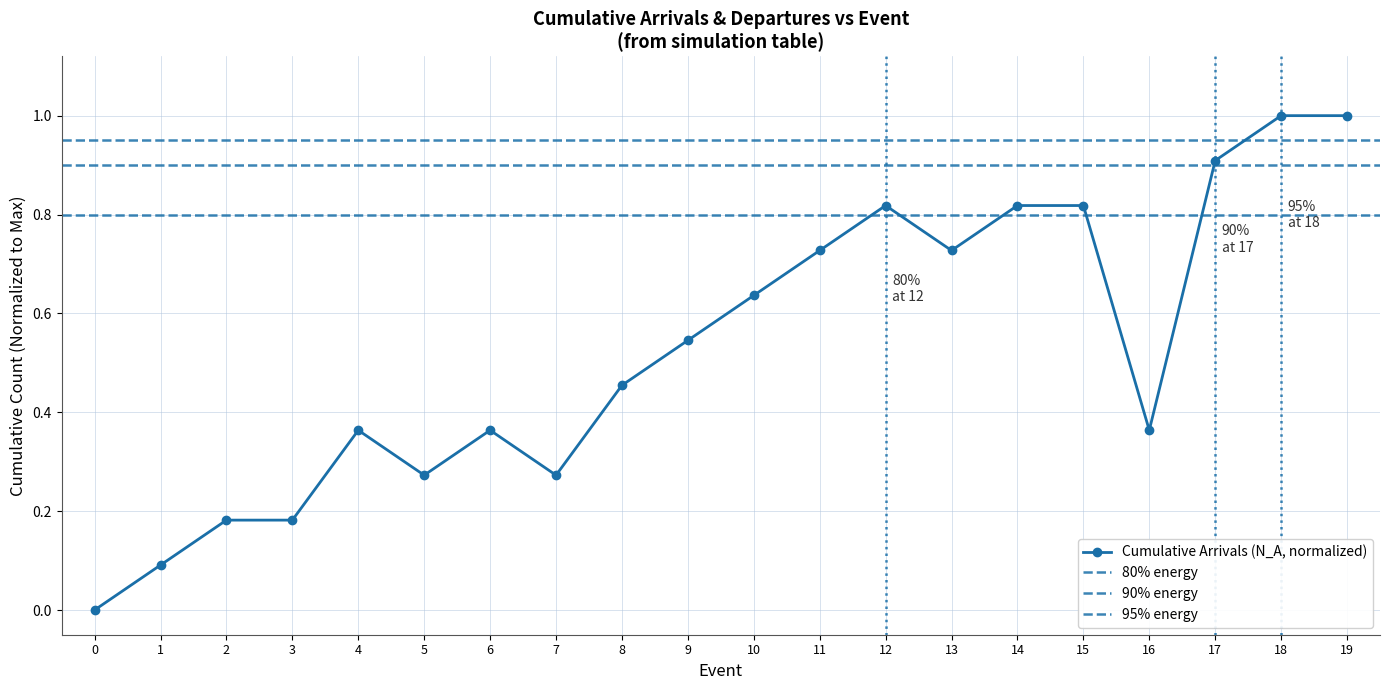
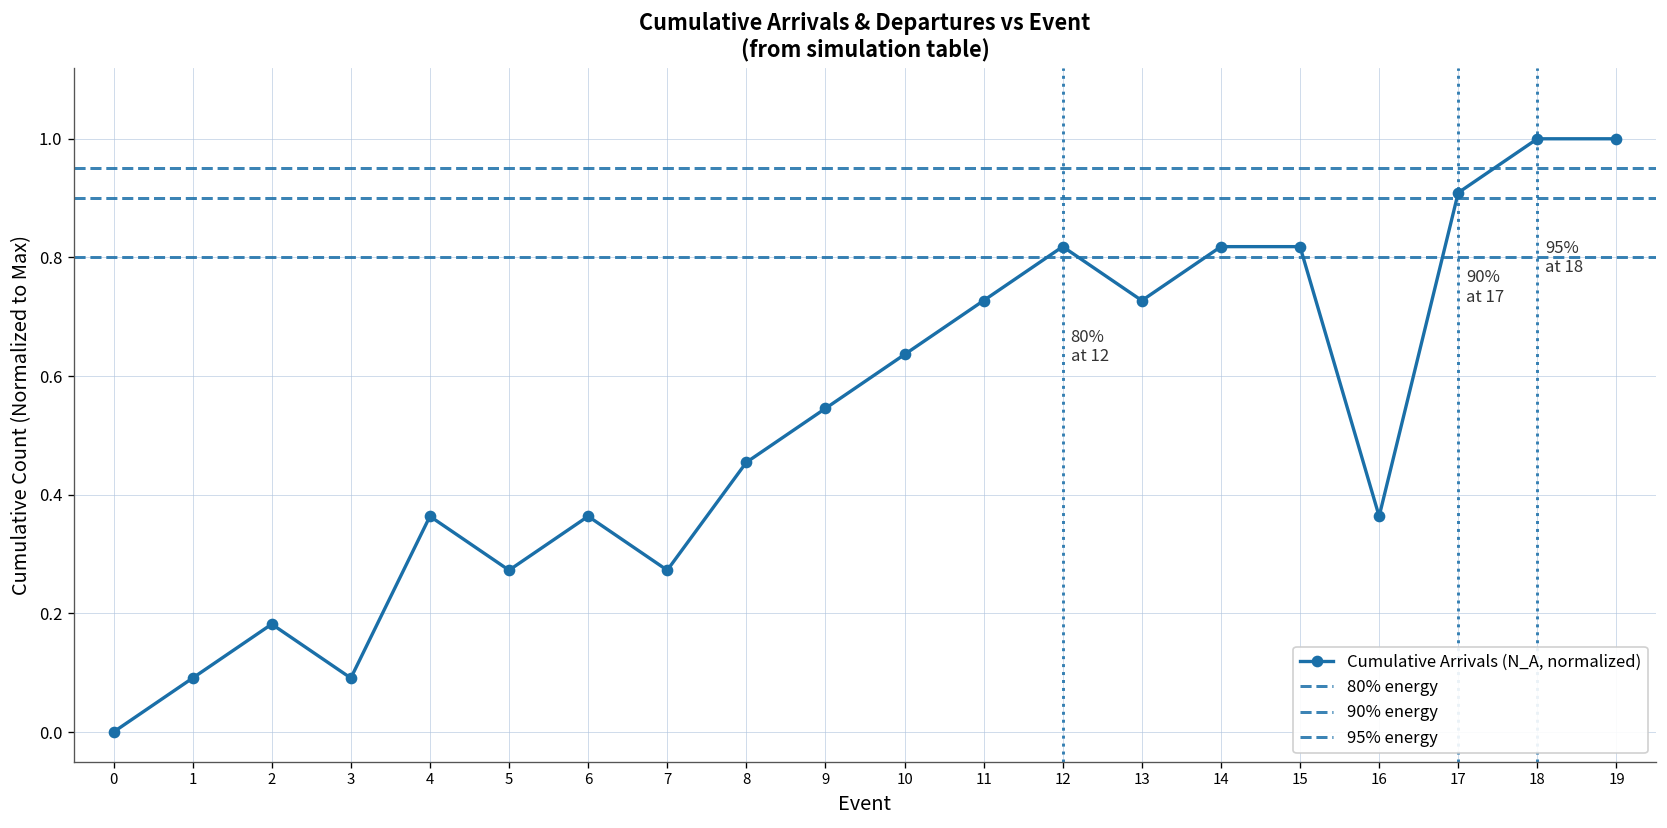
3: 0.18 -> 0.09
